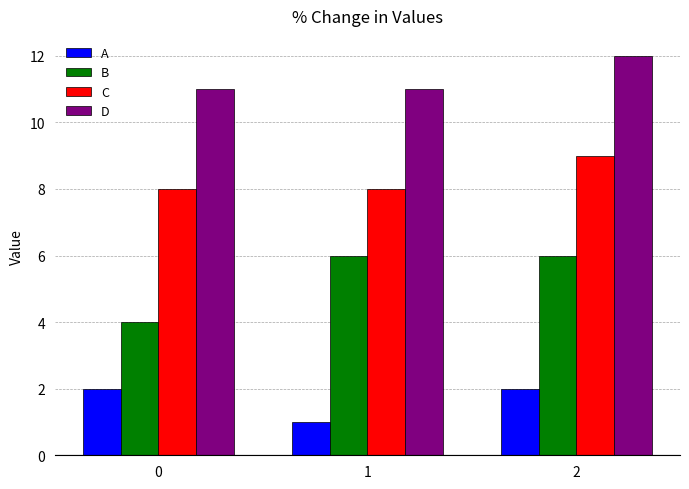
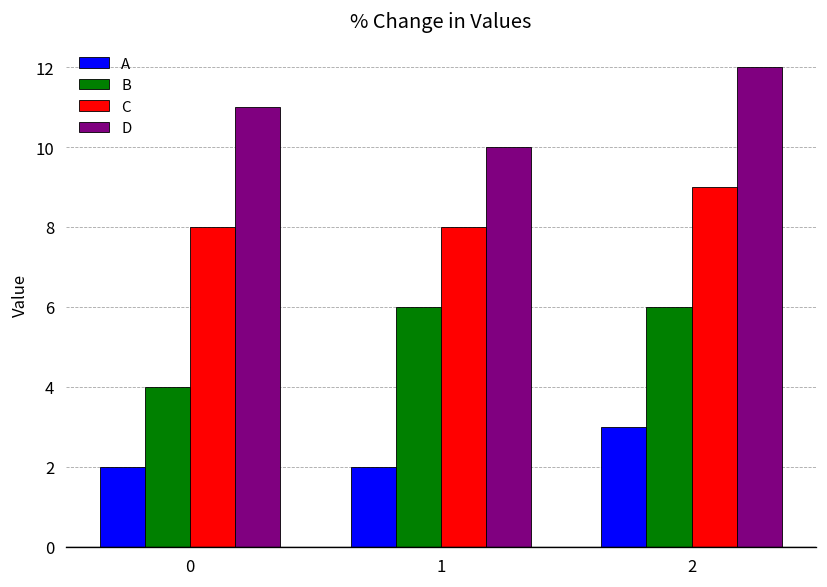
A, 1: 1 -> 2
D, 1: 11 -> 10
A, 2: 2 -> 3
